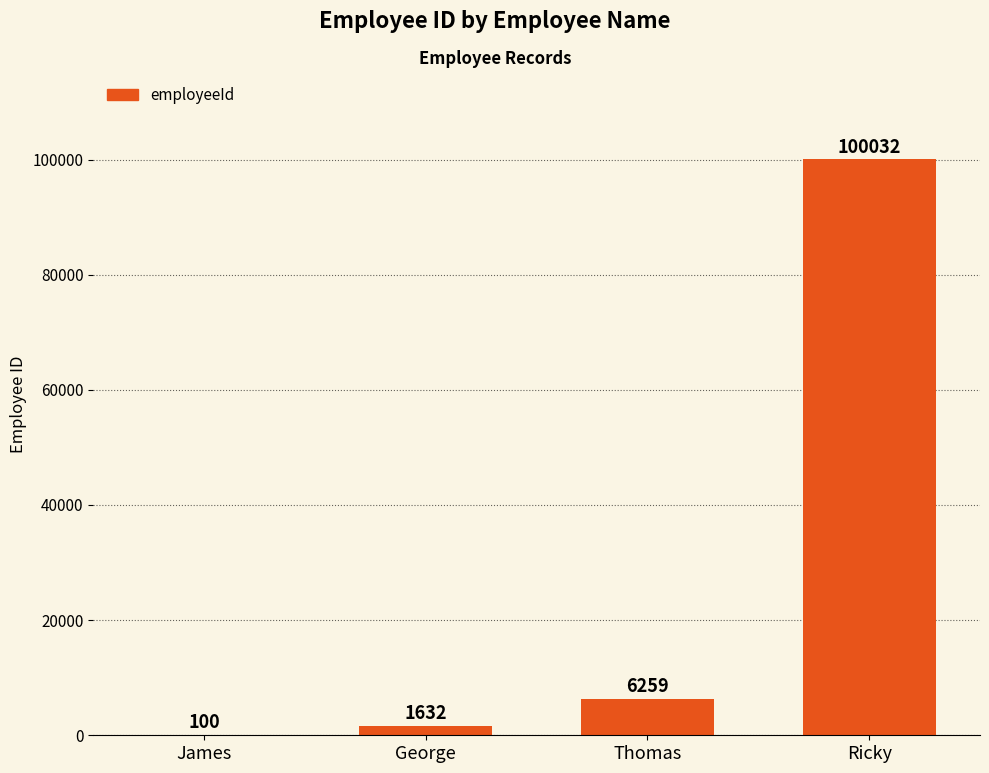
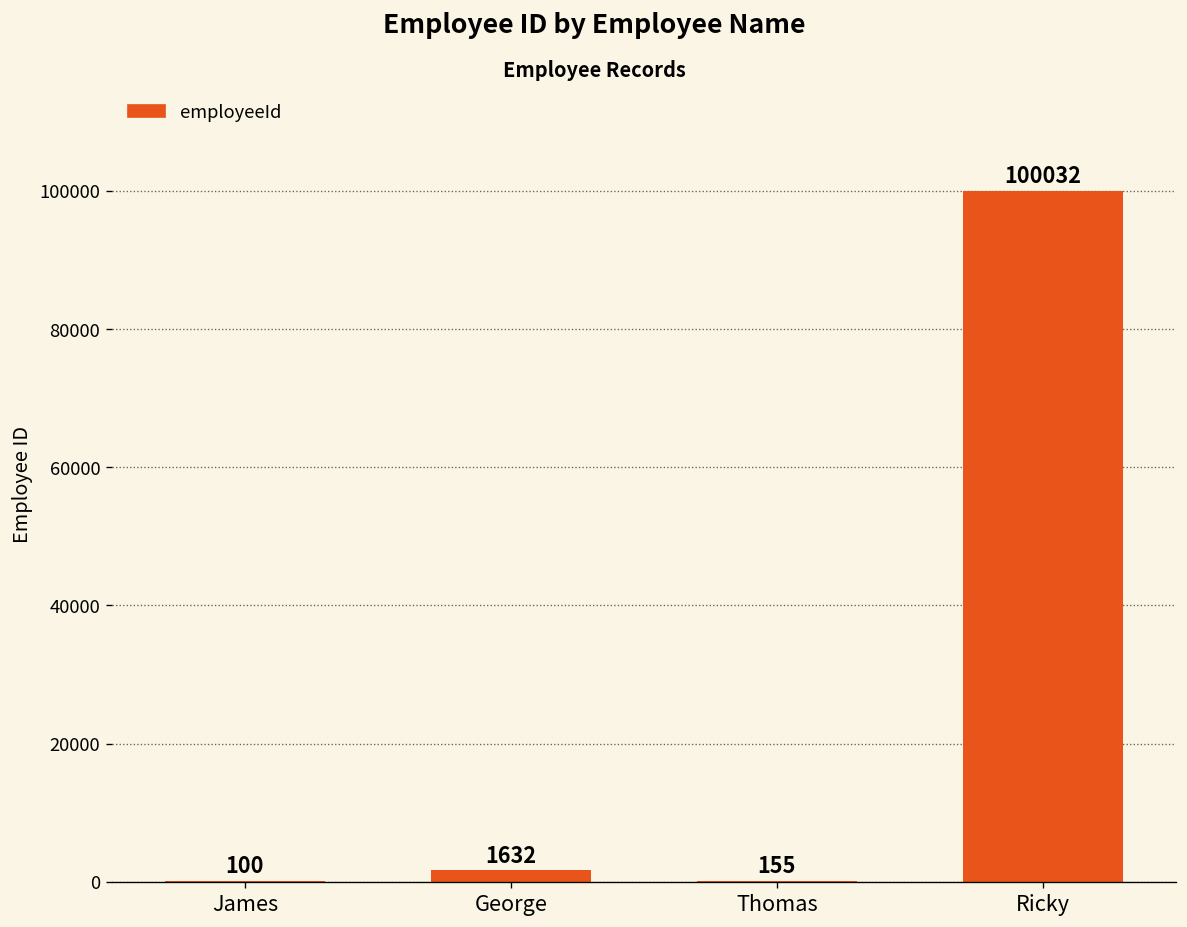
Thomas: 6259 -> 155
